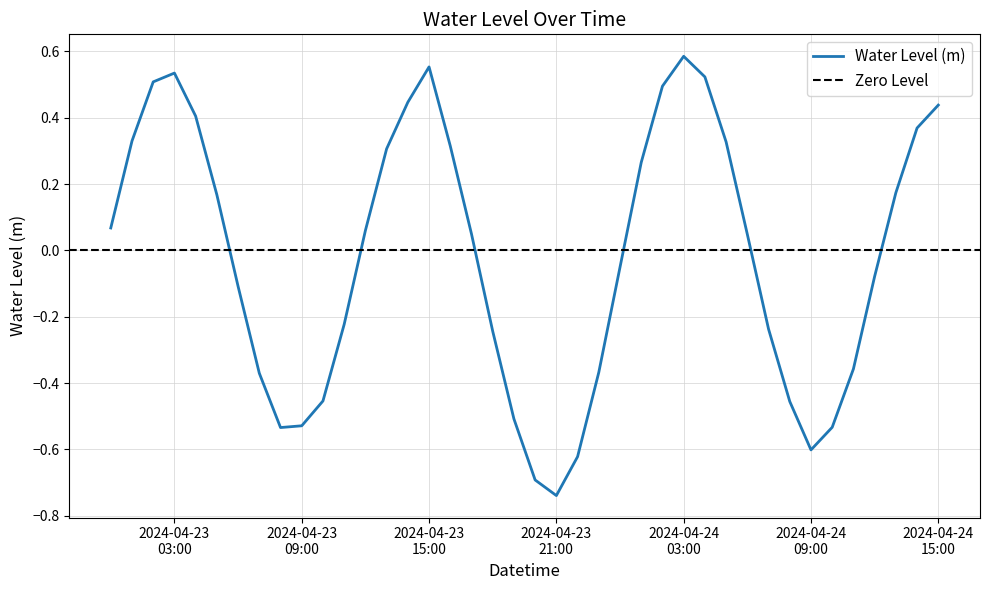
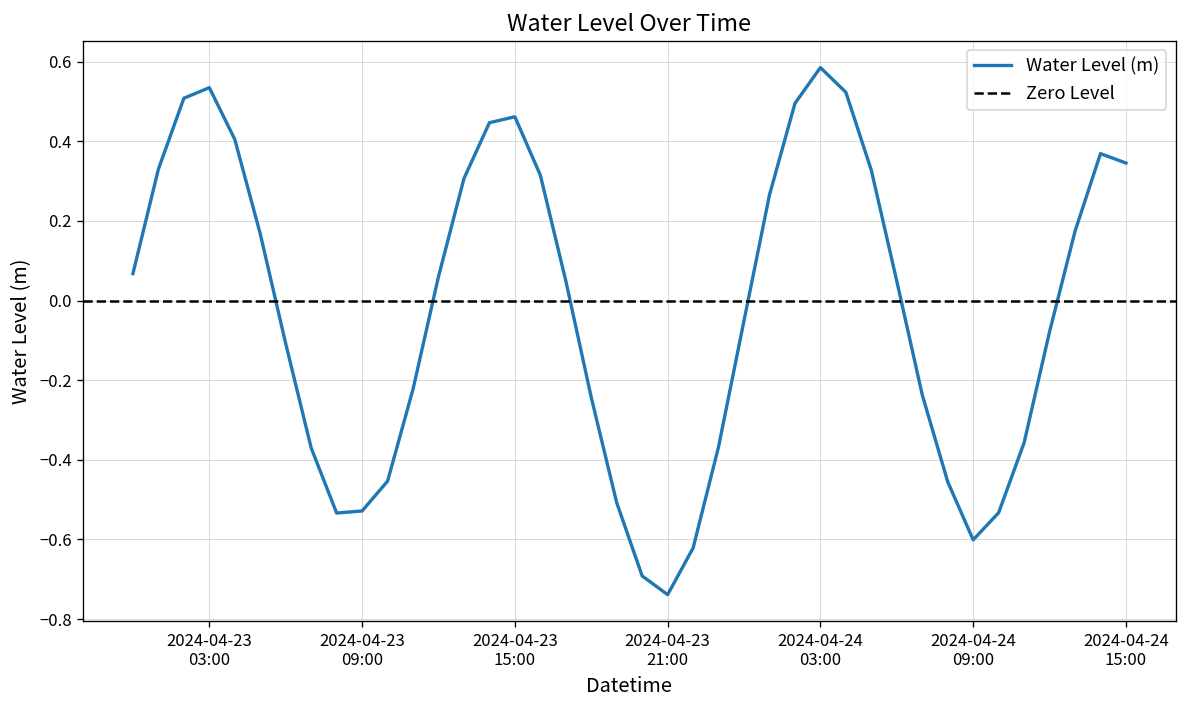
2024-04-23 15:00: 0.55 -> 0.46
2024-04-24 15:00: 0.44 -> 0.35
